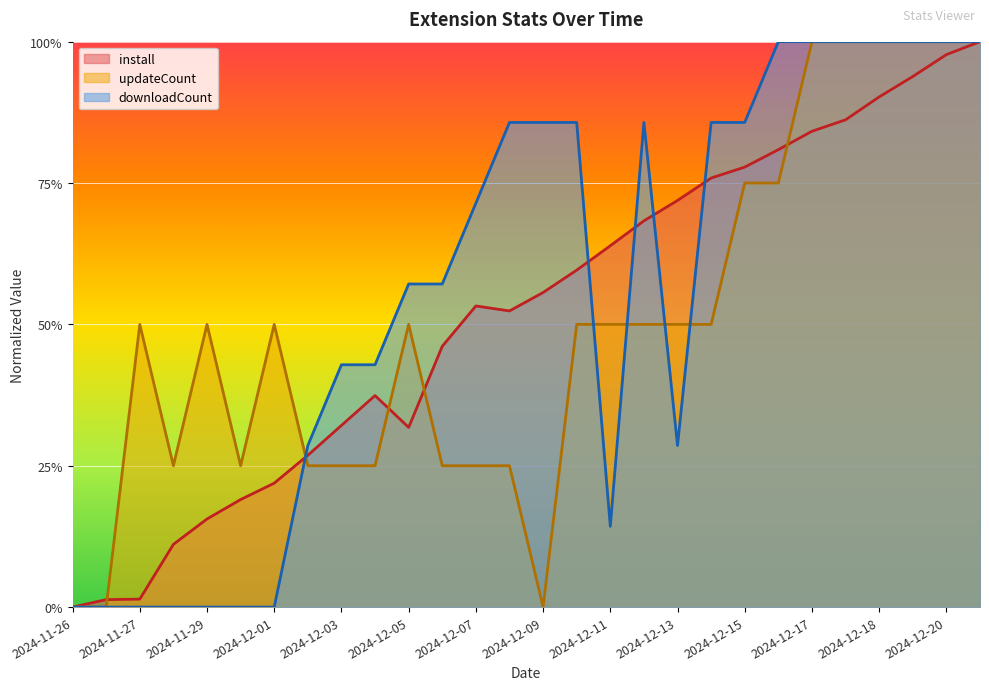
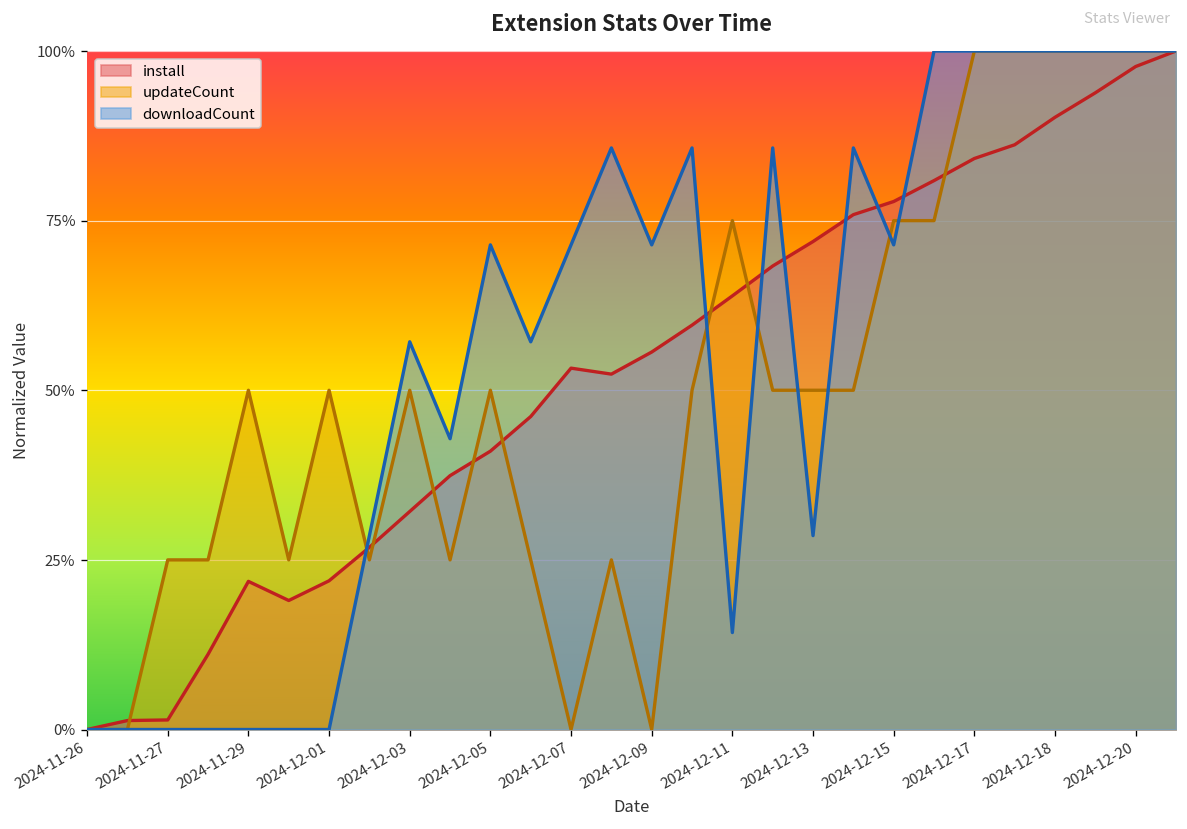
updateCount, 2024-11-27: 50% -> 25%
install, 2024-11-29: 16% -> 22%
updateCount, 2024-12-03: 25% -> 50%
downloadCount, 2024-12-03: 43% -> 57%
install, 2024-12-05: 32% -> 41%
downloadCount, 2024-12-05: 57% -> 71%
updateCount, 2024-12-07: 25% -> 0%
downloadCount, 2024-12-09: 86% -> 71%
updateCount, 2024-12-11: 50% -> 75%
downloadCount, 2024-12-15: 86% -> 71%
